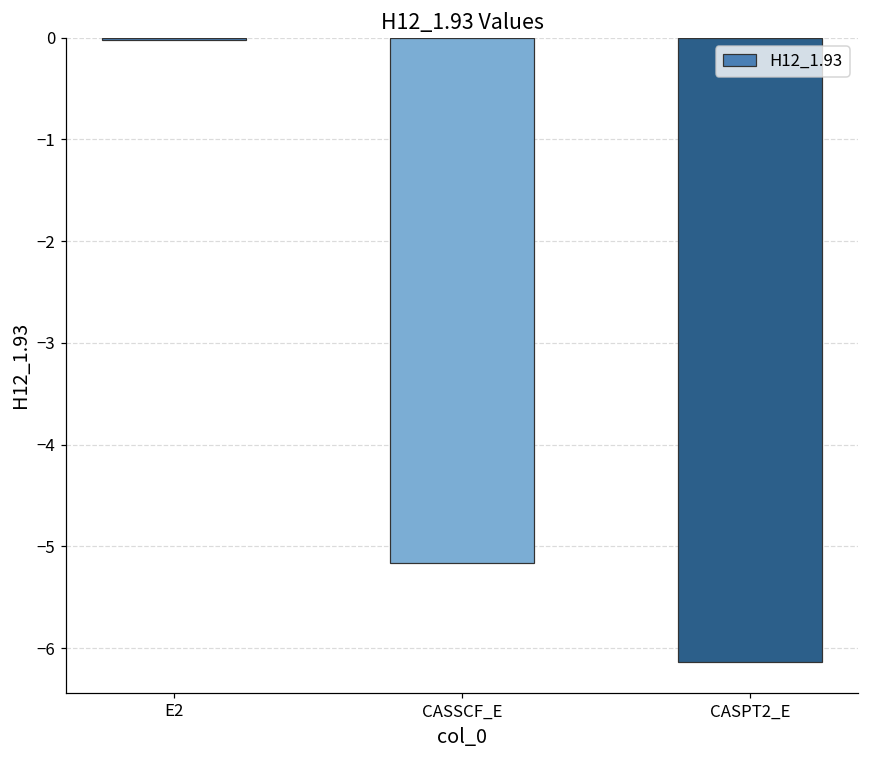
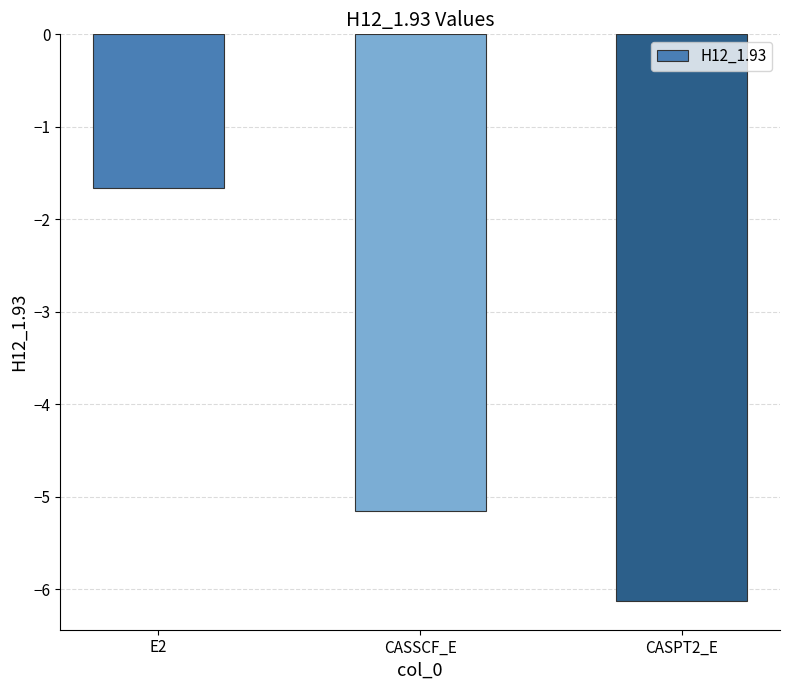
E2: 0.0 -> -1.7
